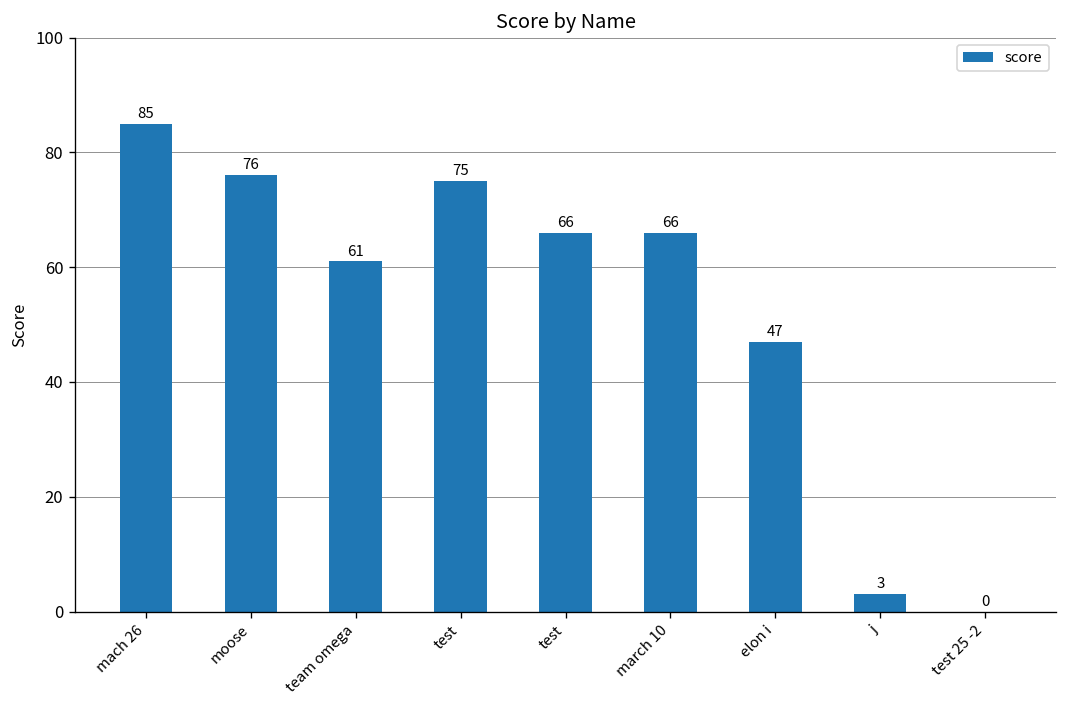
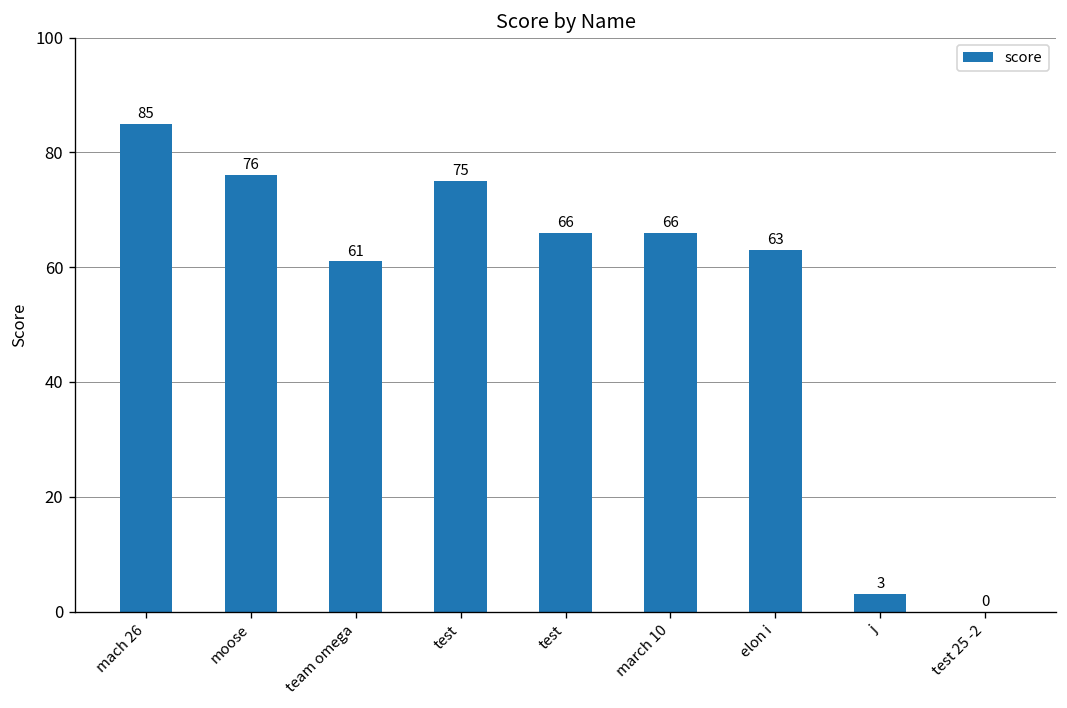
elon i: 47 -> 63
